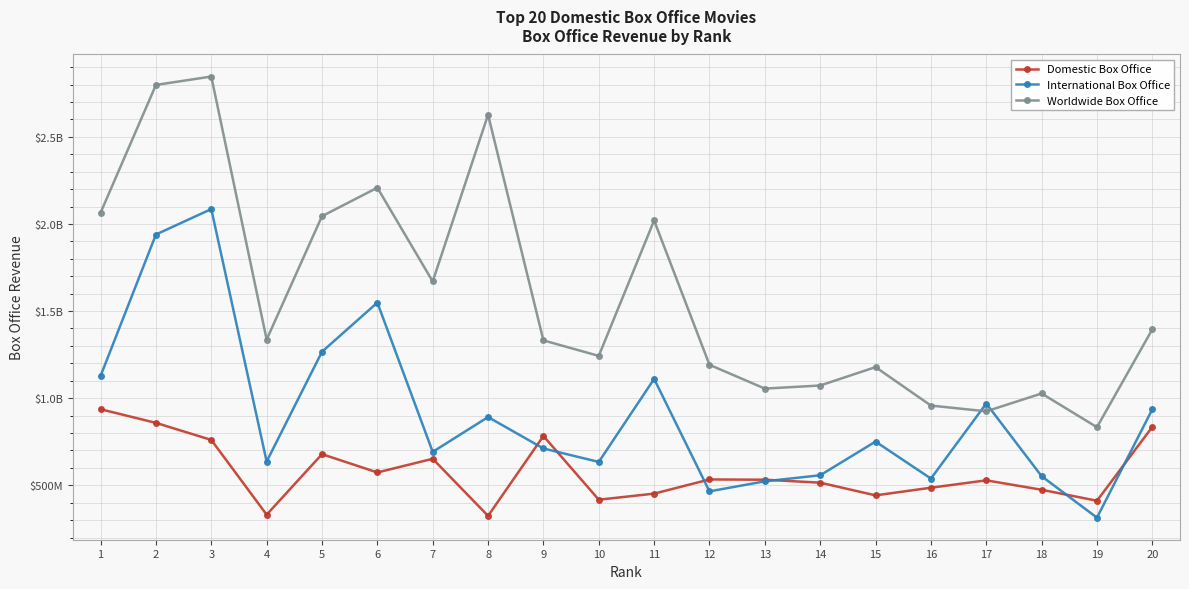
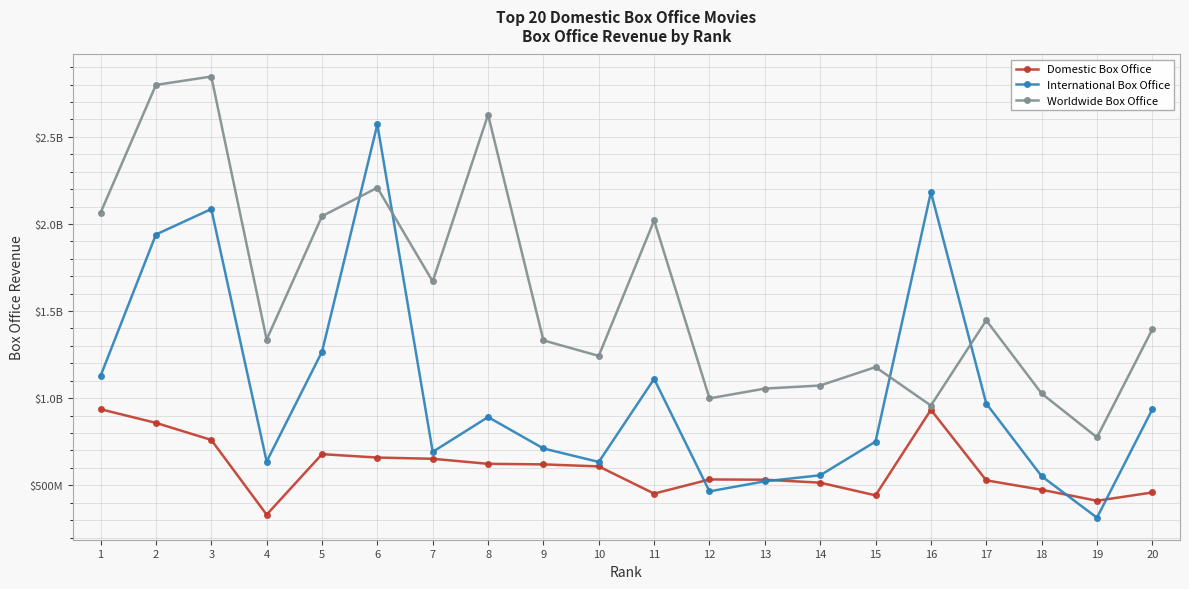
Domestic Box Office, 6: $570000000 -> $660000000
International Box Office, 6: $1550000000 -> $2570000000
Domestic Box Office, 8: $320000000 -> $620000000
Domestic Box Office, 9: $780000000 -> $620000000
Domestic Box Office, 10: $420000000 -> $610000000
Worldwide Box Office, 12: $1190000000 -> $1000000000
Domestic Box Office, 16: $490000000 -> $930000000
International Box Office, 16: $540000000 -> $2180000000
Worldwide Box Office, 17: $920000000 -> $1450000000
Worldwide Box Office, 19: $830000000 -> $780000000
Domestic Box Office, 20: $840000000 -> $460000000
